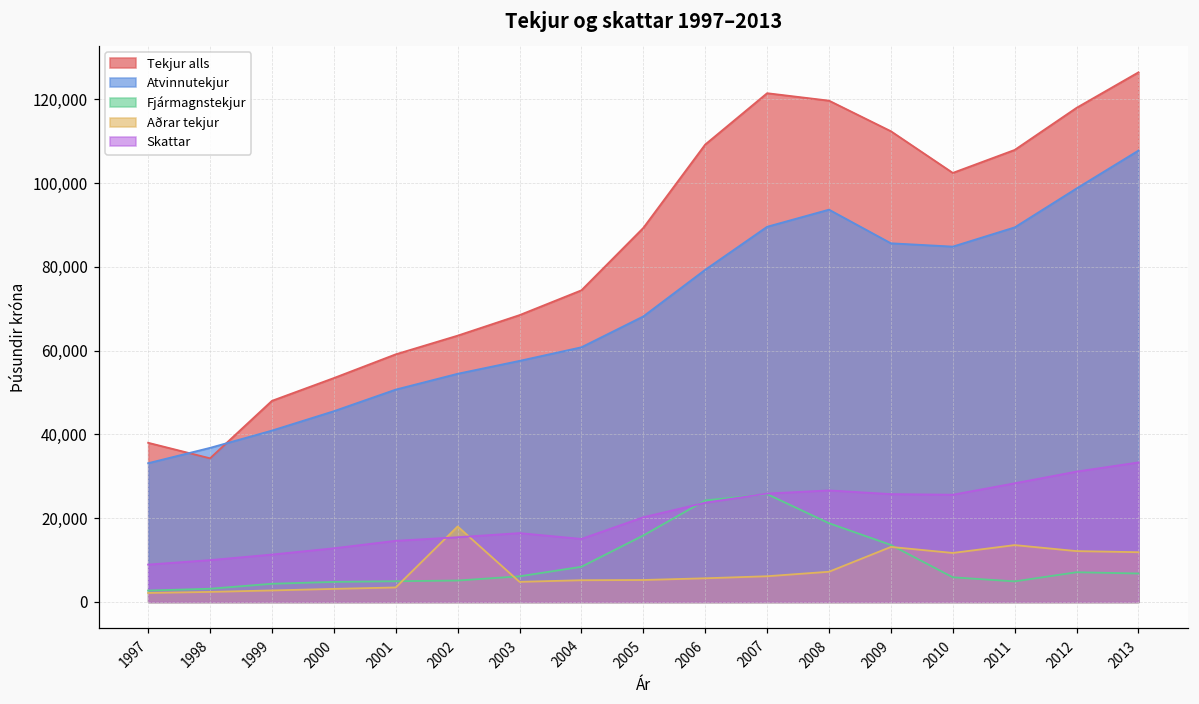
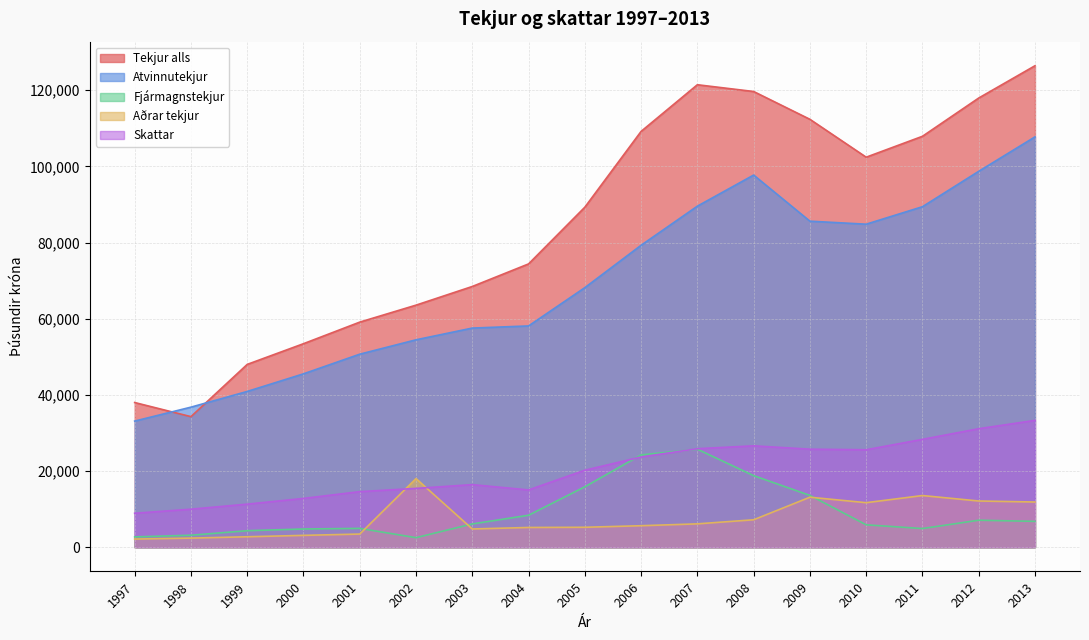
Fjármagnstekjur, 2002: 5,000 -> 3,000
Atvinnutekjur, 2004: 61,000 -> 58,000
Atvinnutekjur, 2008: 94,000 -> 98,000
